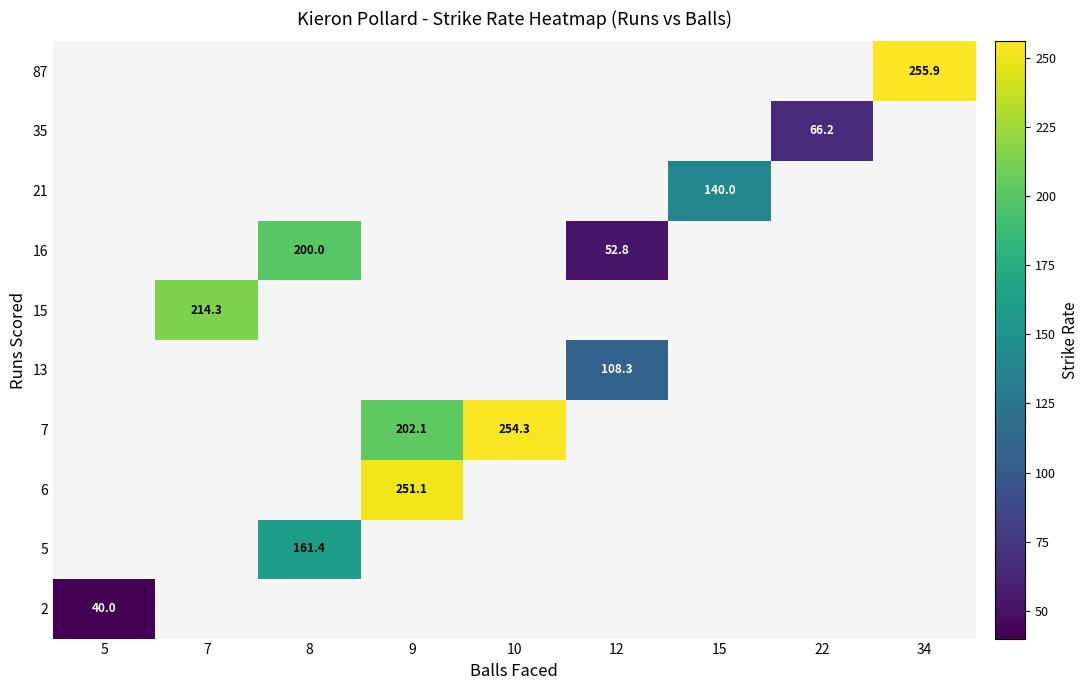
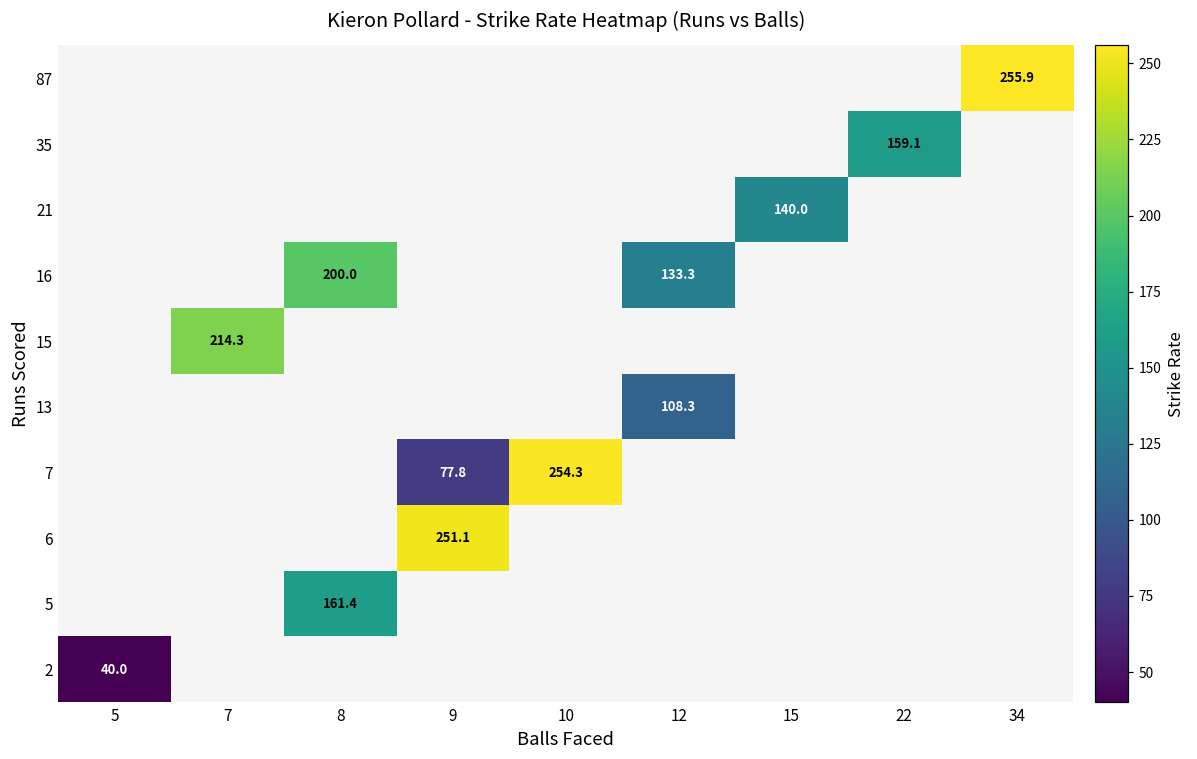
35, 22: 66.2 -> 159.1
16, 12: 52.8 -> 133.3
7, 9: 202.1 -> 77.8
